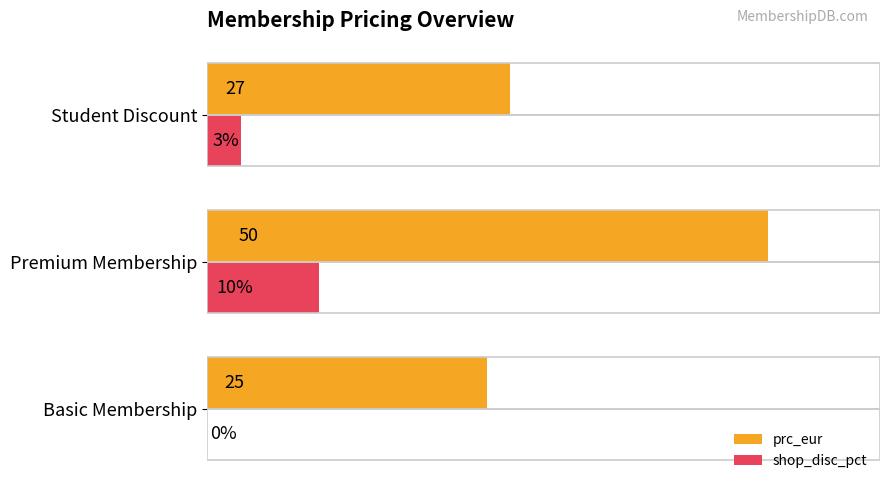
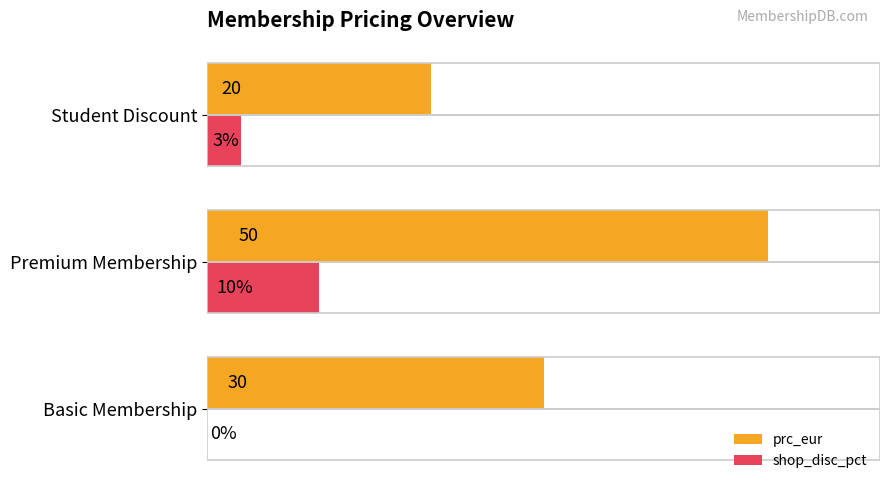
prc_eur, Student Discount: 27 -> 20
prc_eur, Basic Membership: 25 -> 30
